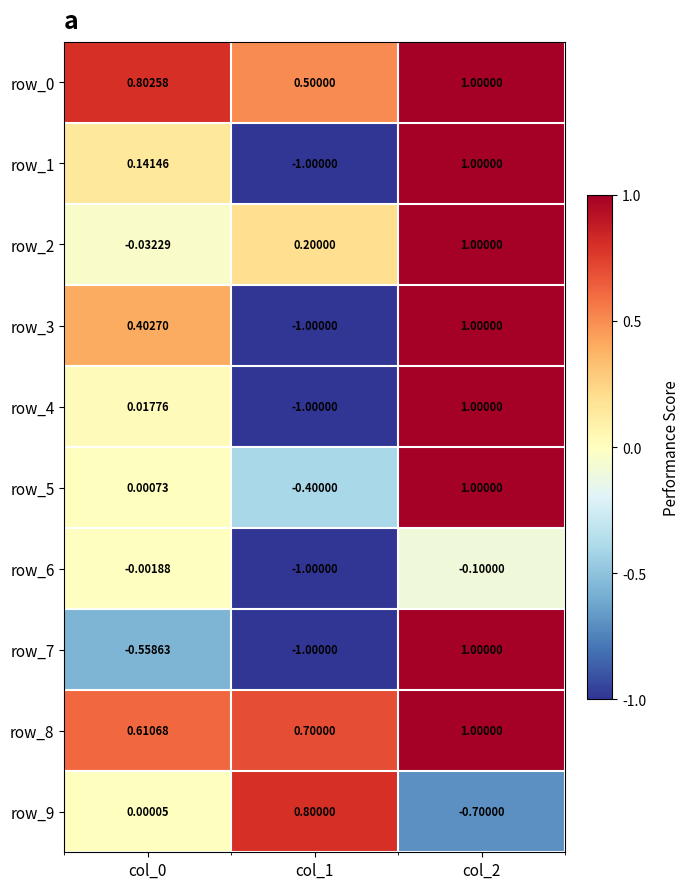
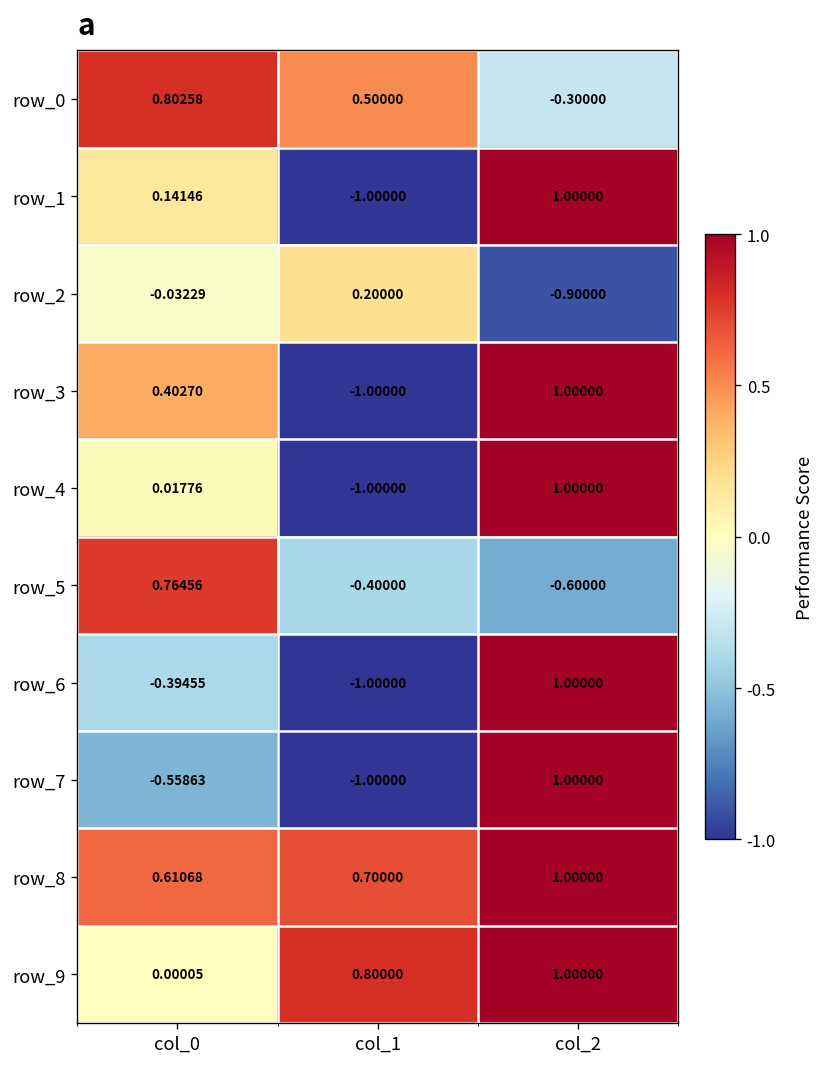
row_0, col_2: 1.00000 -> -0.30000
row_2, col_2: 1.00000 -> -0.90000
row_5, col_0: 0.00073 -> 0.76456
row_5, col_2: 1.00000 -> -0.60000
row_6, col_0: -0.00188 -> -0.39455
row_6, col_2: -0.10000 -> 1.00000
row_9, col_2: -0.70000 -> 1.00000
